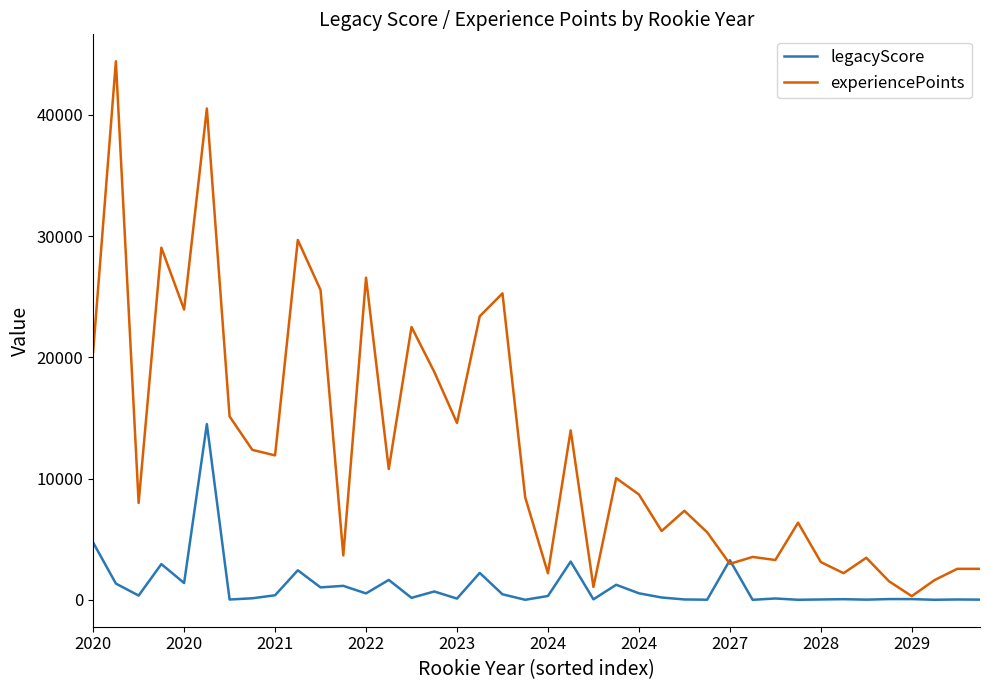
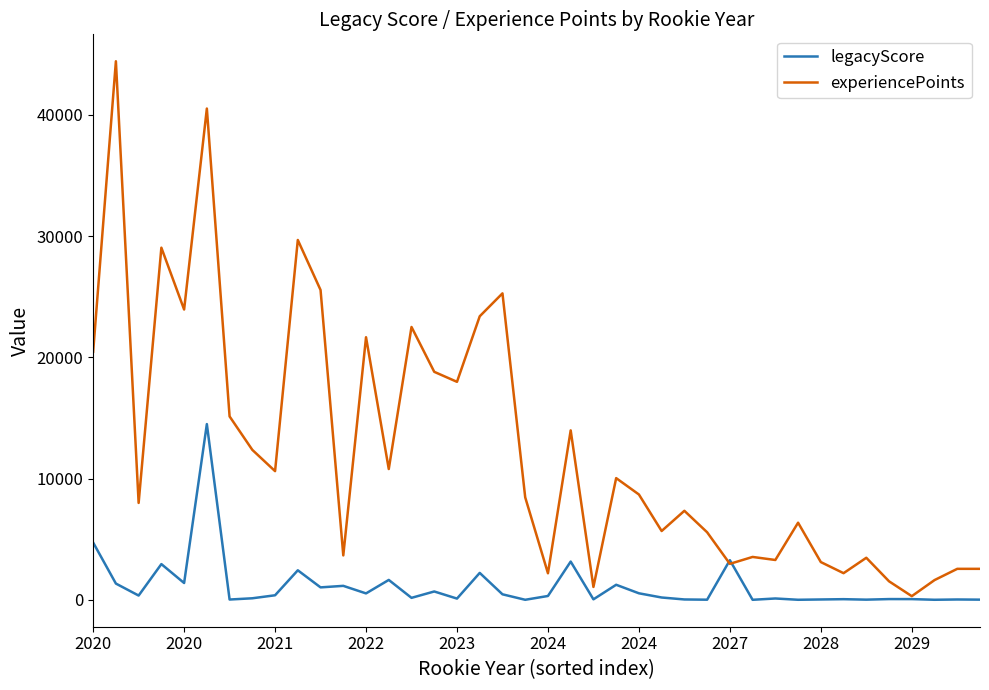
experiencePoints, 2021: 11900 -> 10600
experiencePoints, 2022: 26600 -> 21700
experiencePoints, 2023: 14600 -> 18000
